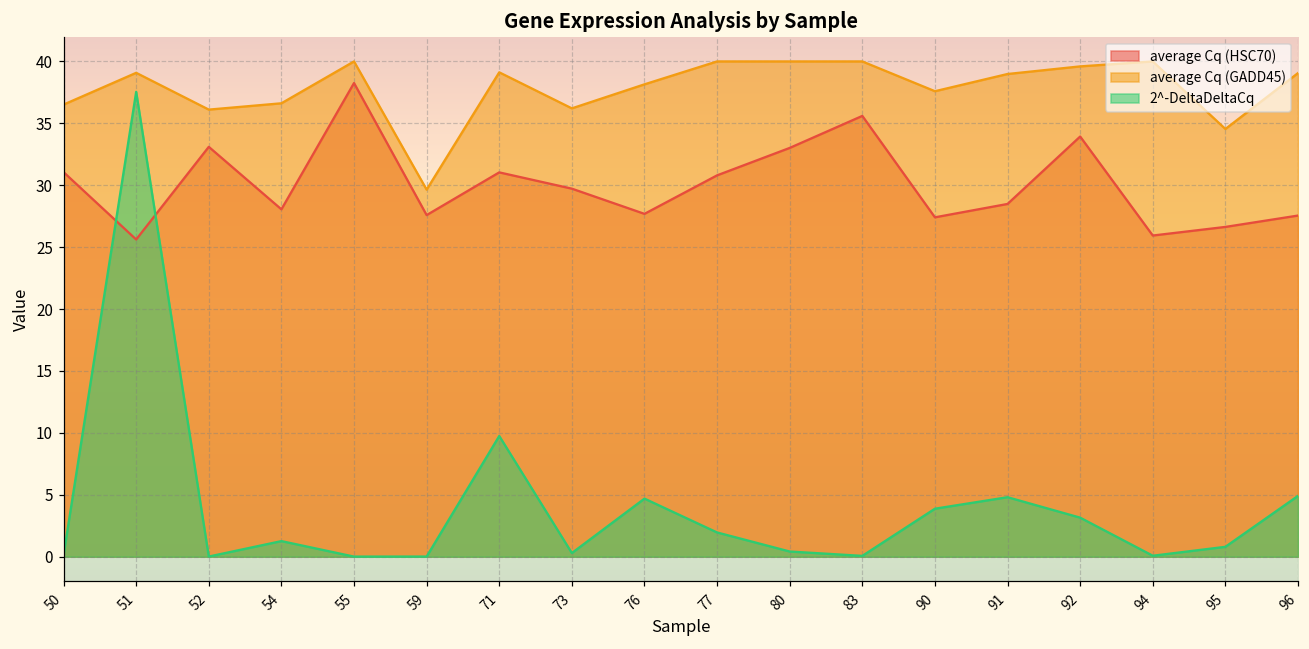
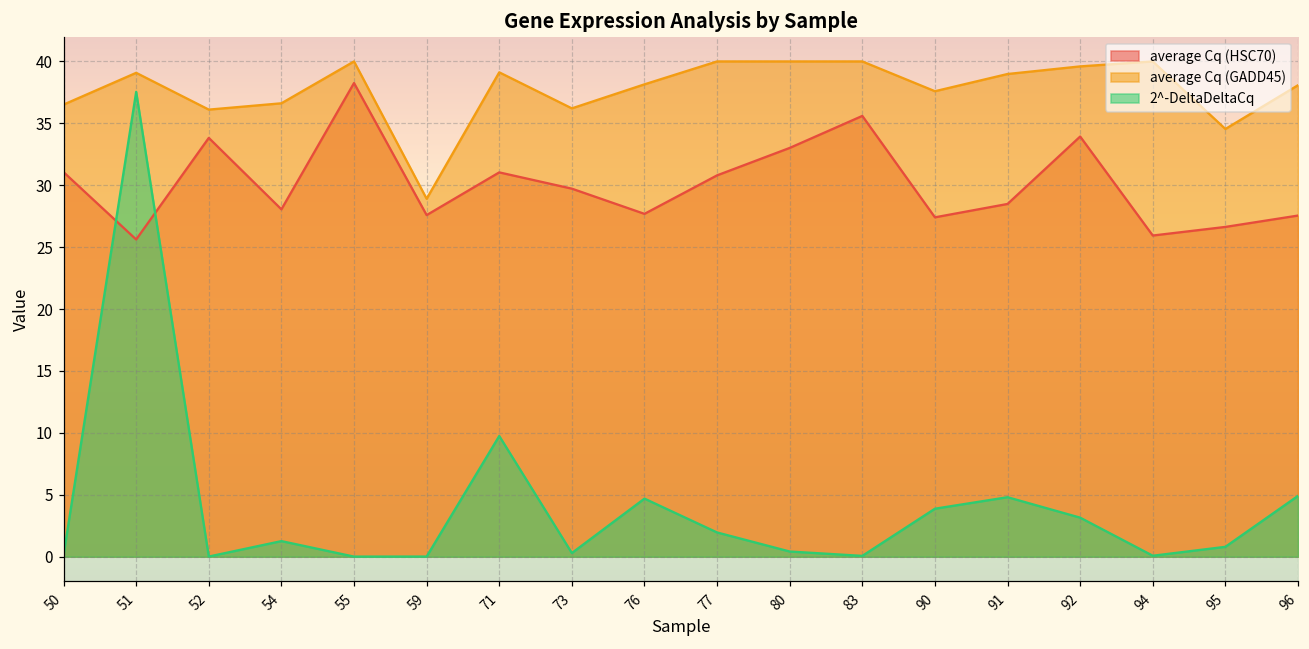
average Cq (HSC70), 52: 33.1 -> 33.8
average Cq (GADD45), 59: 29.6 -> 28.9
average Cq (GADD45), 96: 39.1 -> 38.1
